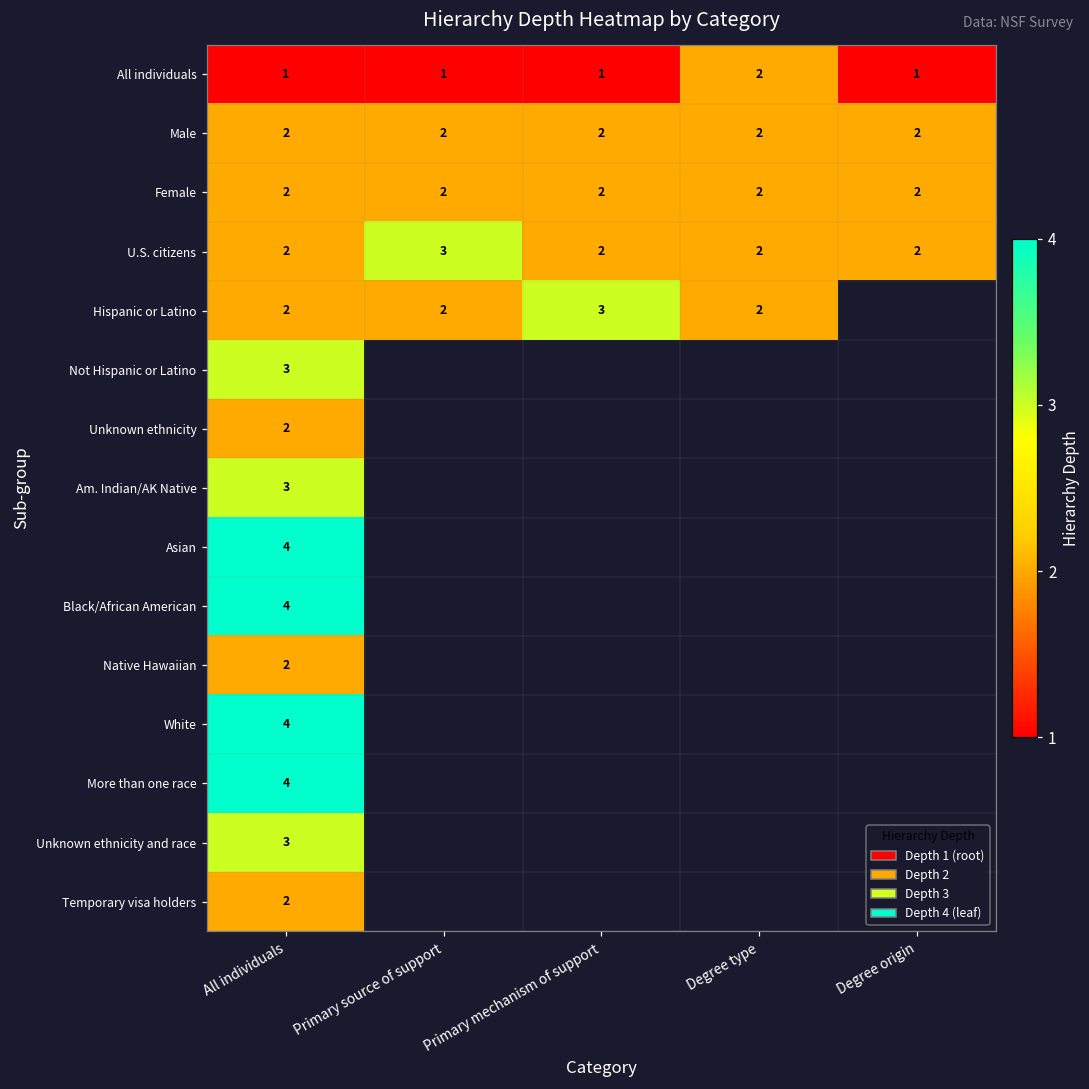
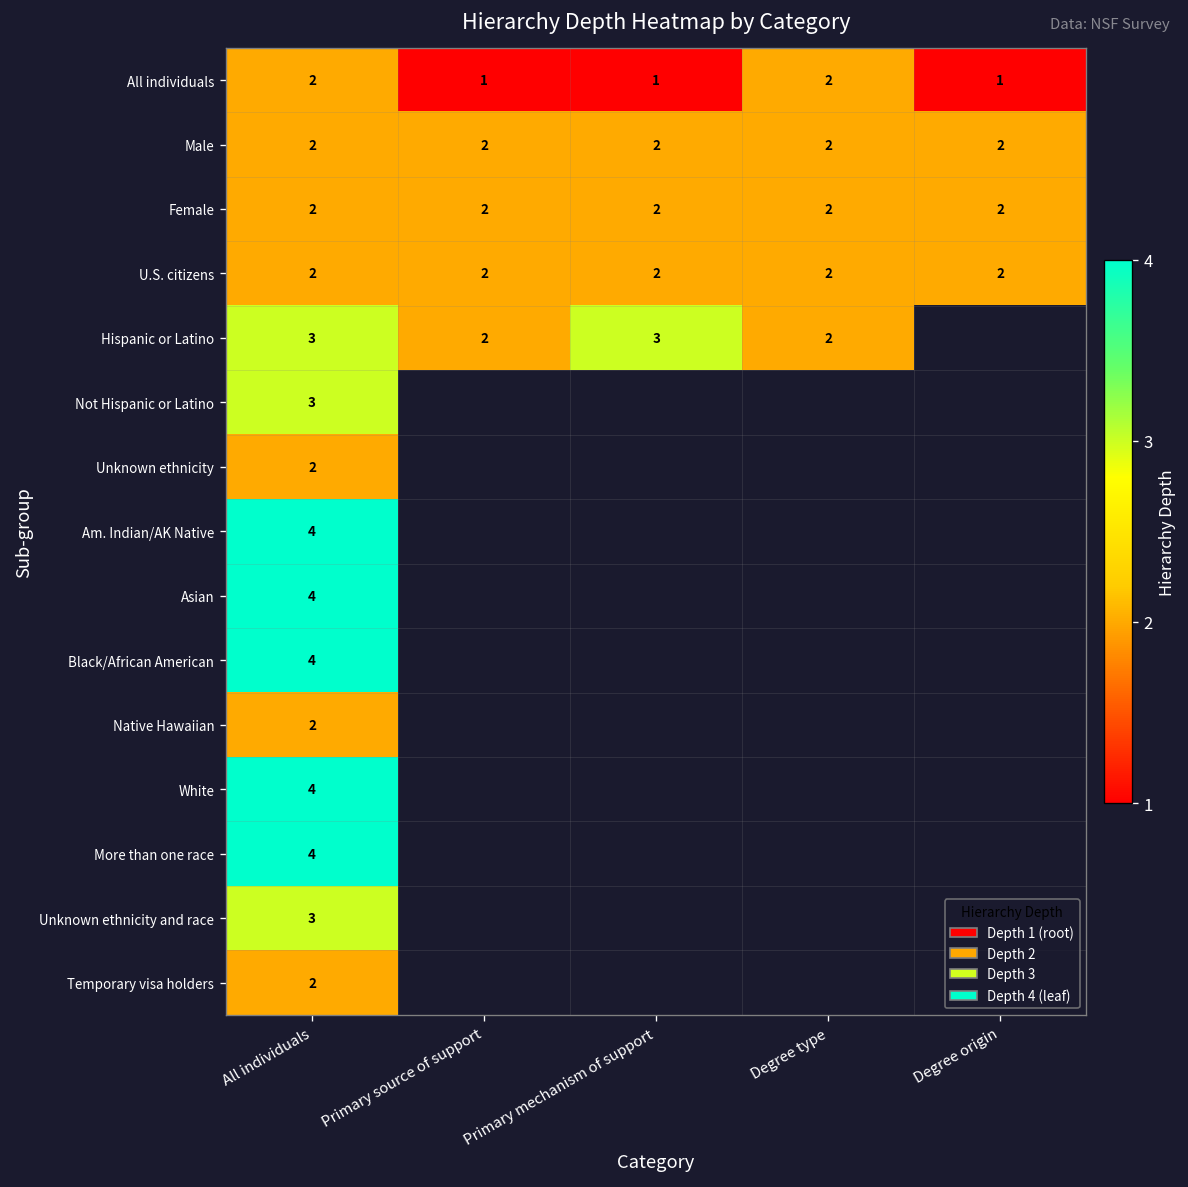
All individuals, All individuals: 1 -> 2
U.S. citizens, Primary source of support: 3 -> 2
Hispanic or Latino, All individuals: 2 -> 3
Am. Indian/AK Native, All individuals: 3 -> 4
